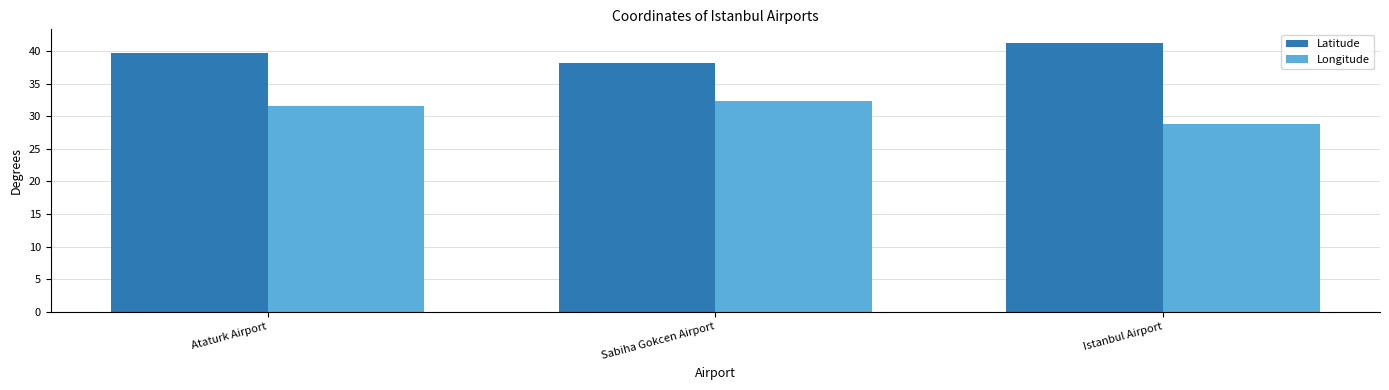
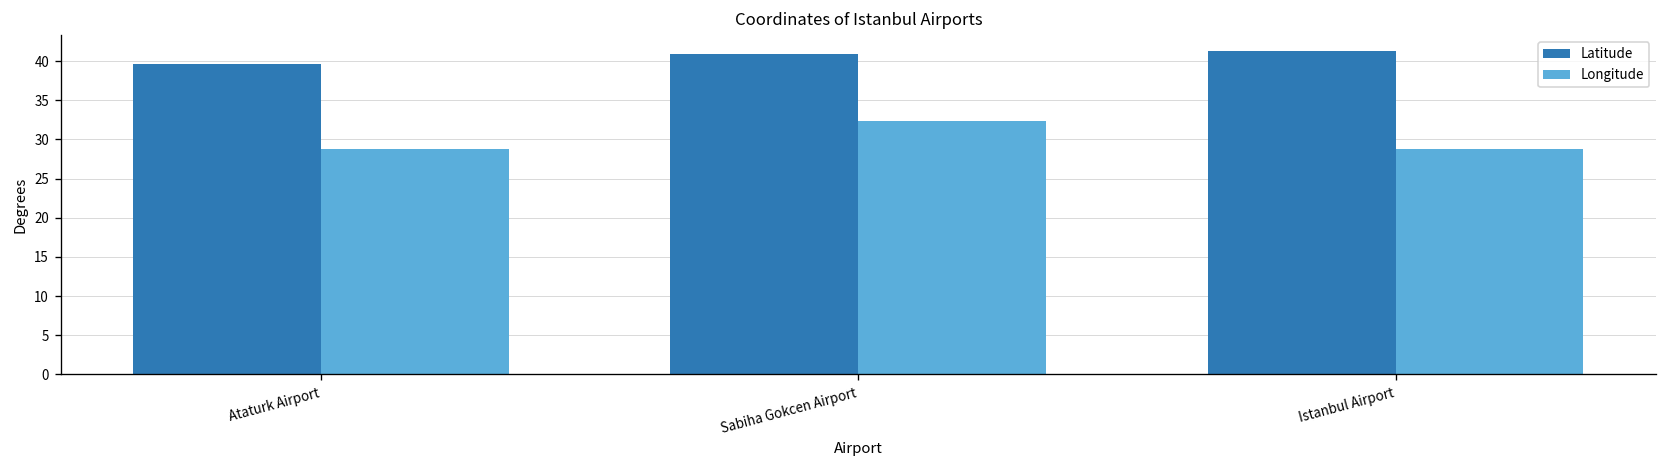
Longitude, Ataturk Airport: 32 -> 29
Latitude, Sabiha Gokcen Airport: 38 -> 41
